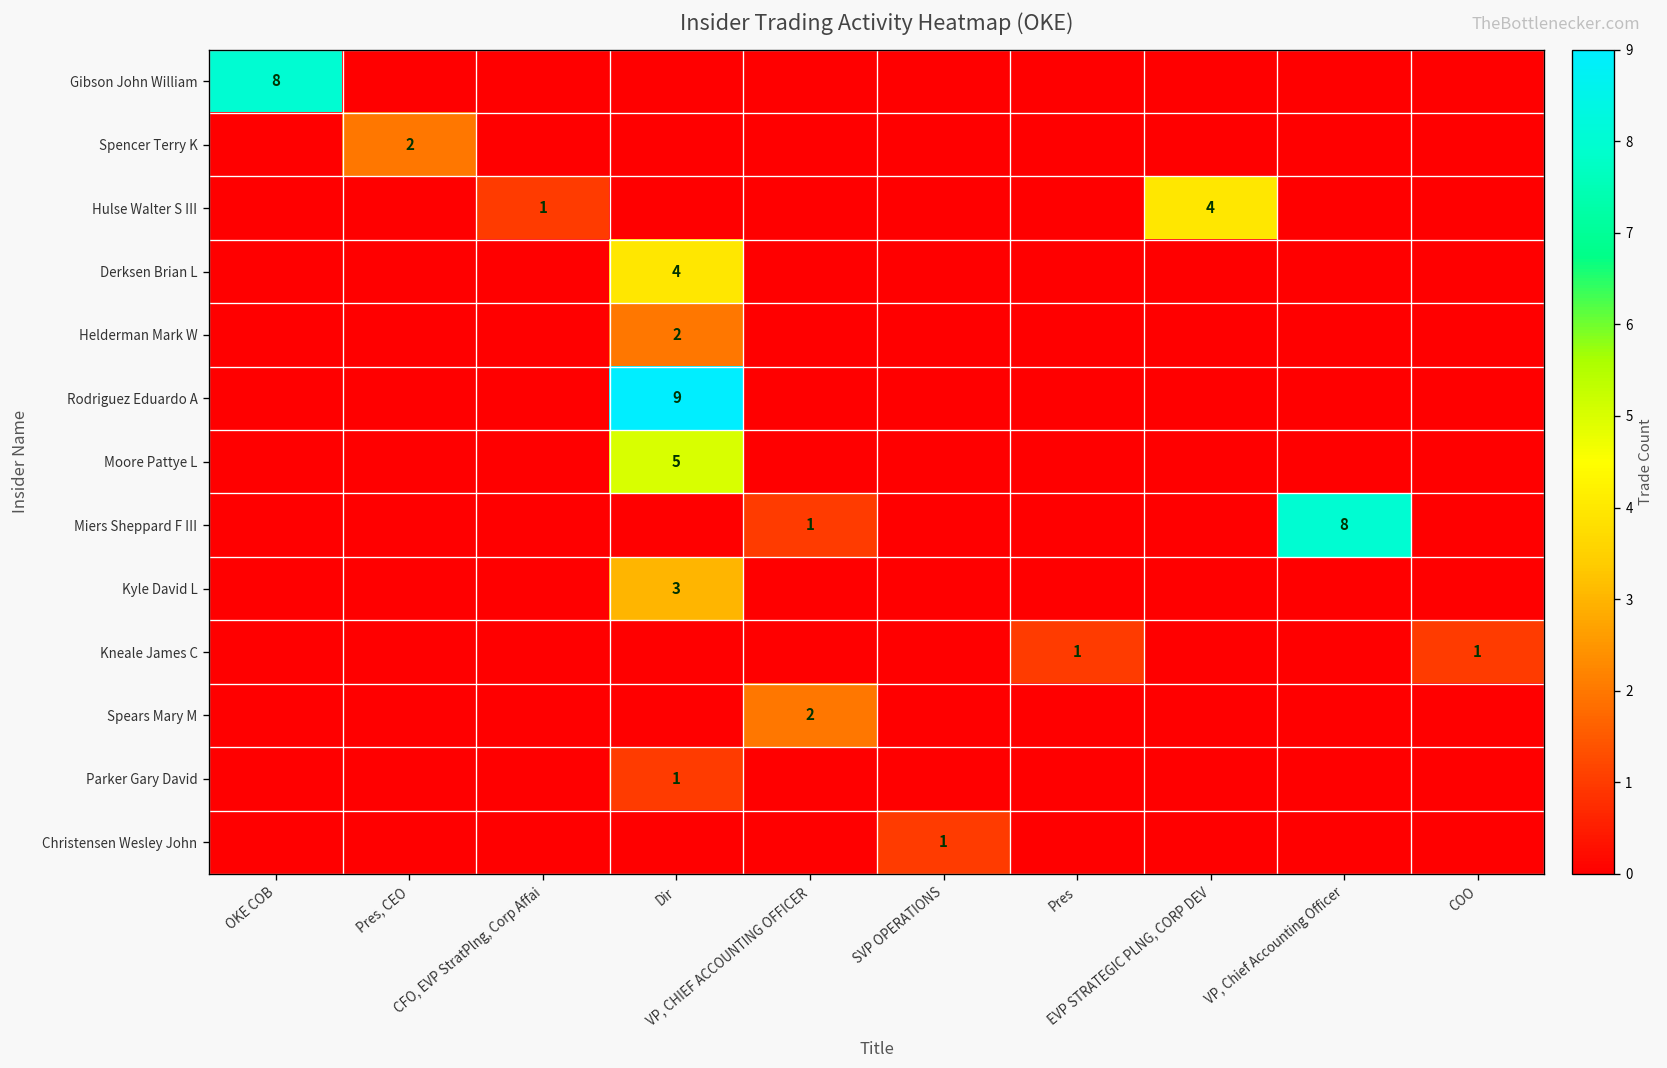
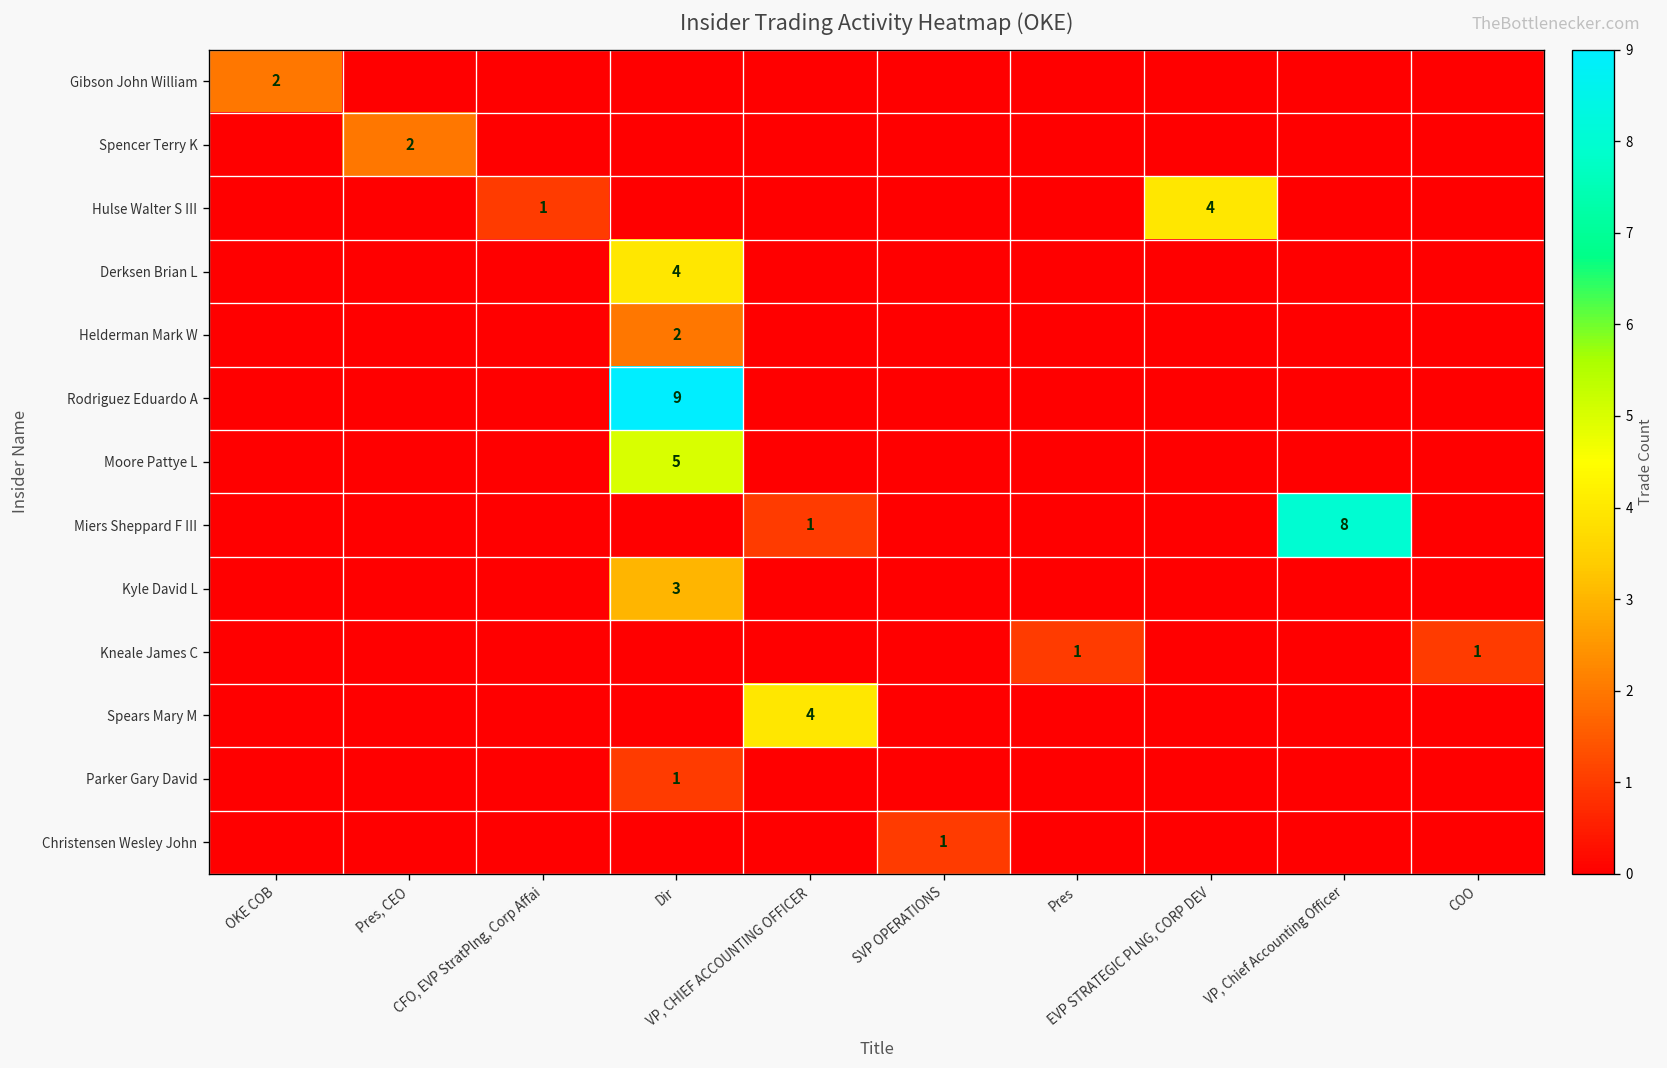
Gibson John William, OKE COB: 8 -> 2
Spears Mary M, VP, CHIEF ACCOUNTING OFFICER: 2 -> 4
